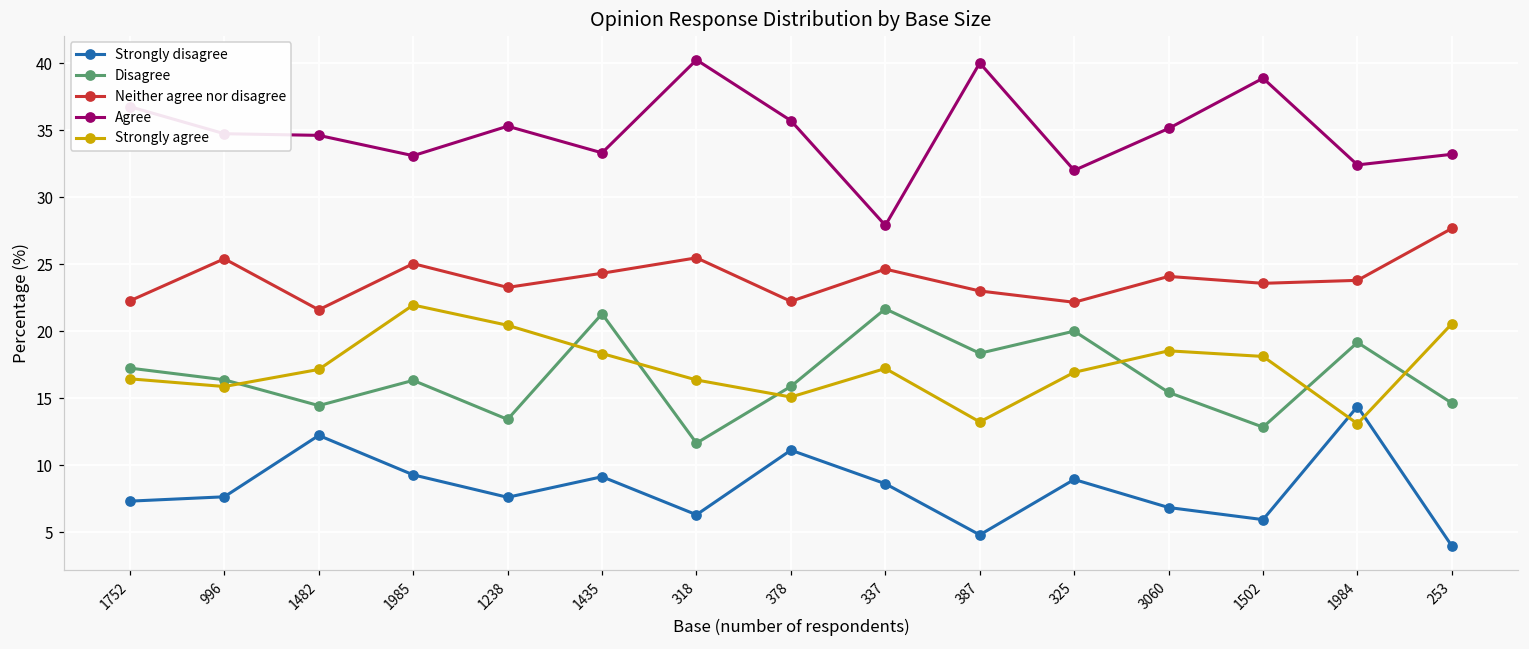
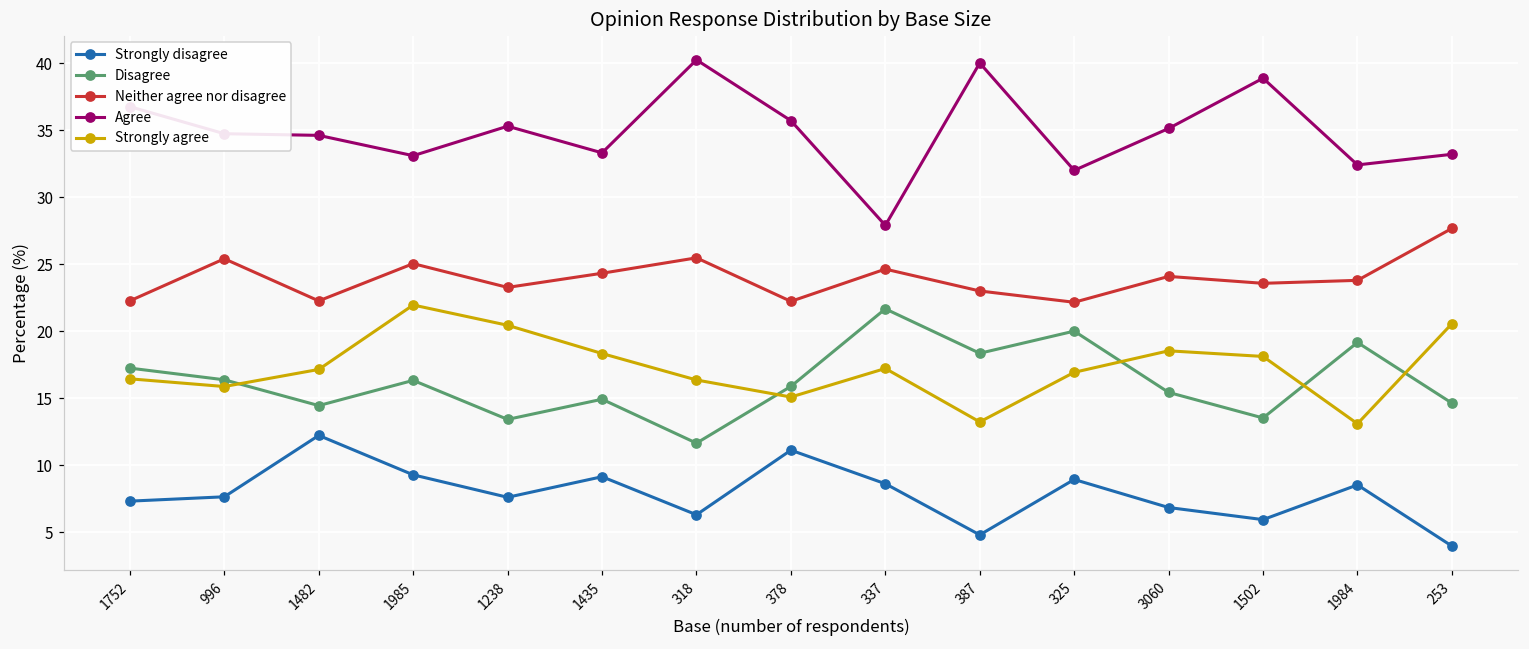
Neither agree nor disagree, 1482: 21.6 -> 22.3
Disagree, 1435: 21.3 -> 14.9
Disagree, 1502: 12.8 -> 13.5
Strongly disagree, 1984: 14.4 -> 8.5
